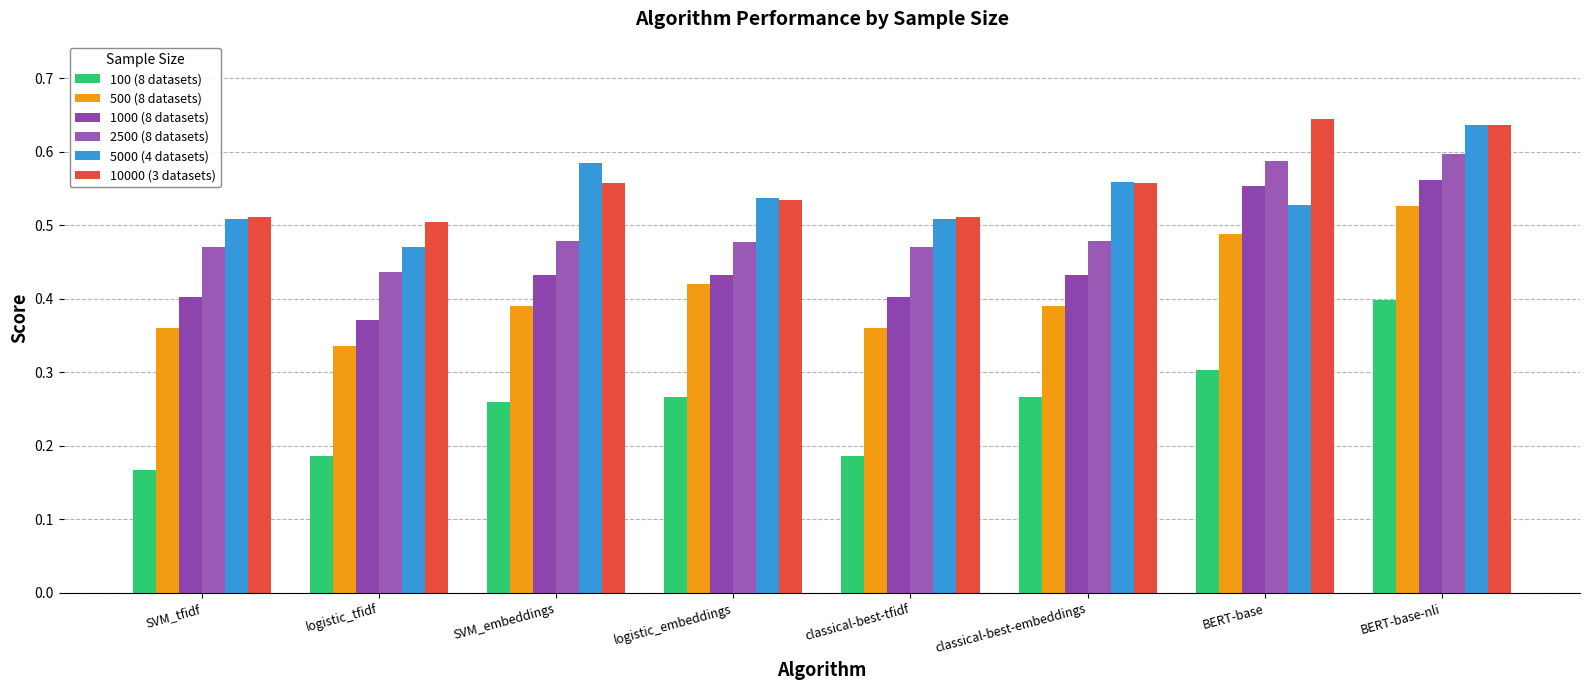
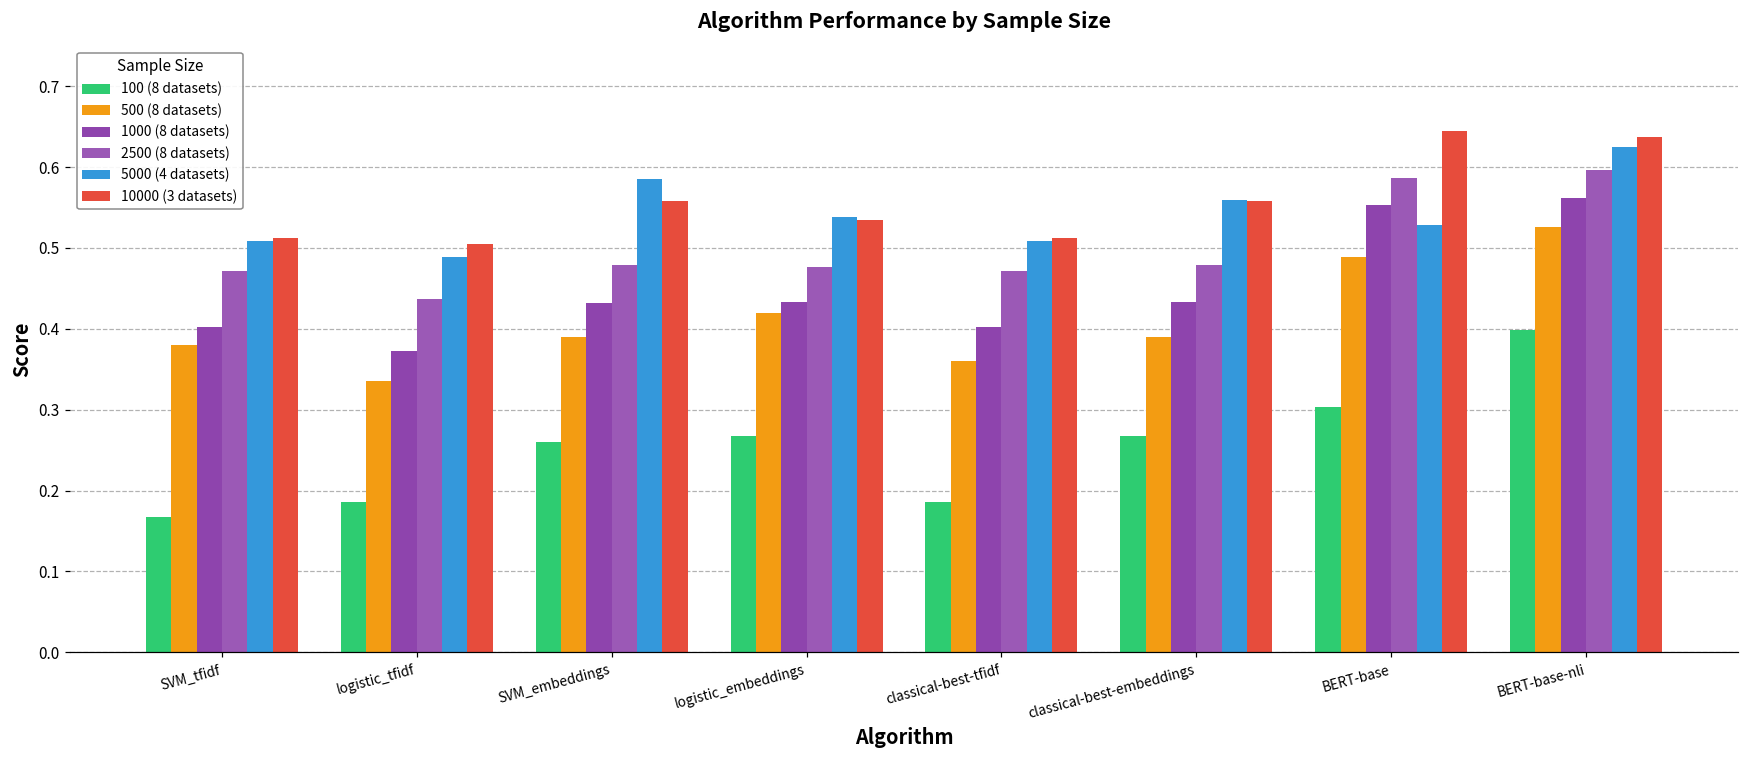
500 (8 datasets), SVM_tfidf: 0.36 -> 0.38
5000 (4 datasets), logistic_tfidf: 0.47 -> 0.49
5000 (4 datasets), BERT-base-nli: 0.64 -> 0.63
